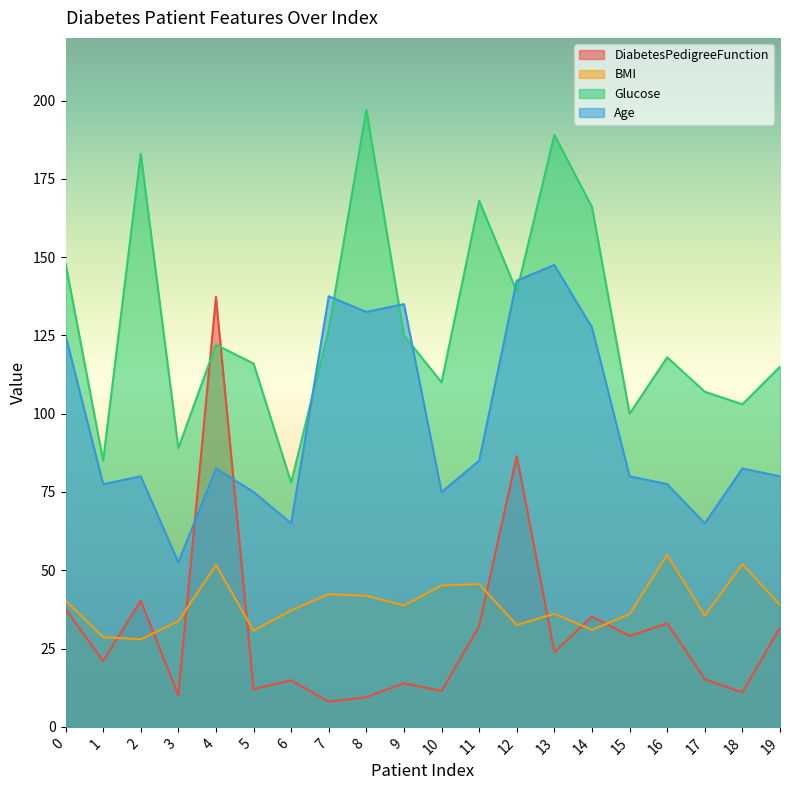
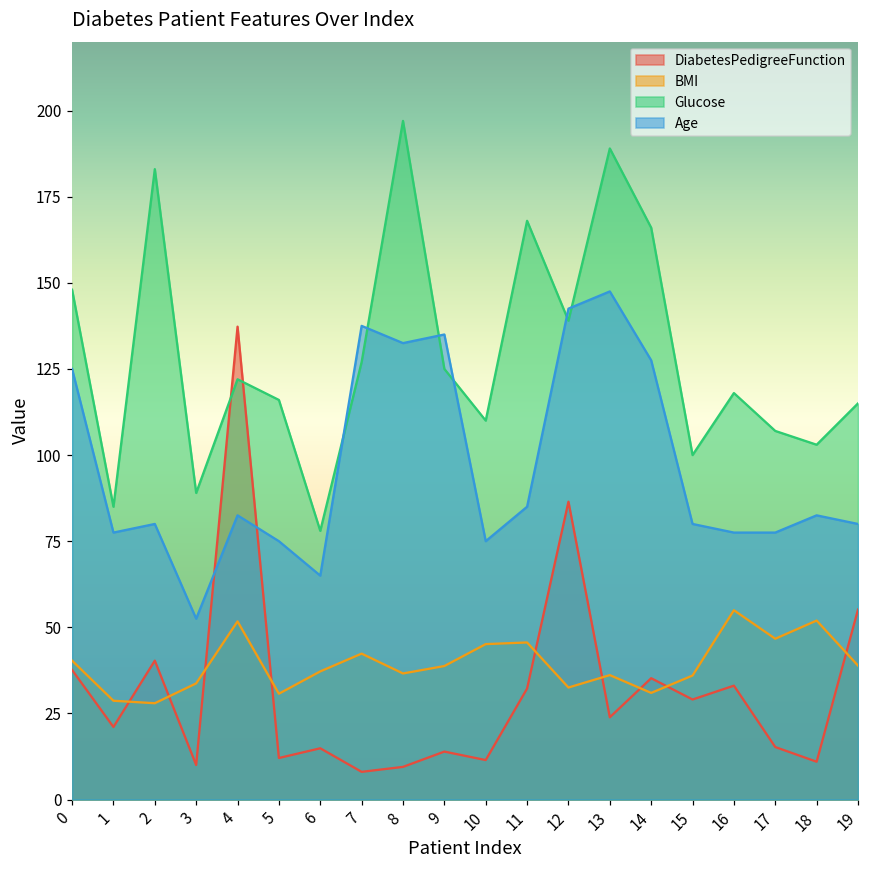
BMI, 8: 42 -> 37
BMI, 17: 36 -> 47
Age, 17: 65 -> 78
DiabetesPedigreeFunction, 19: 32 -> 55
